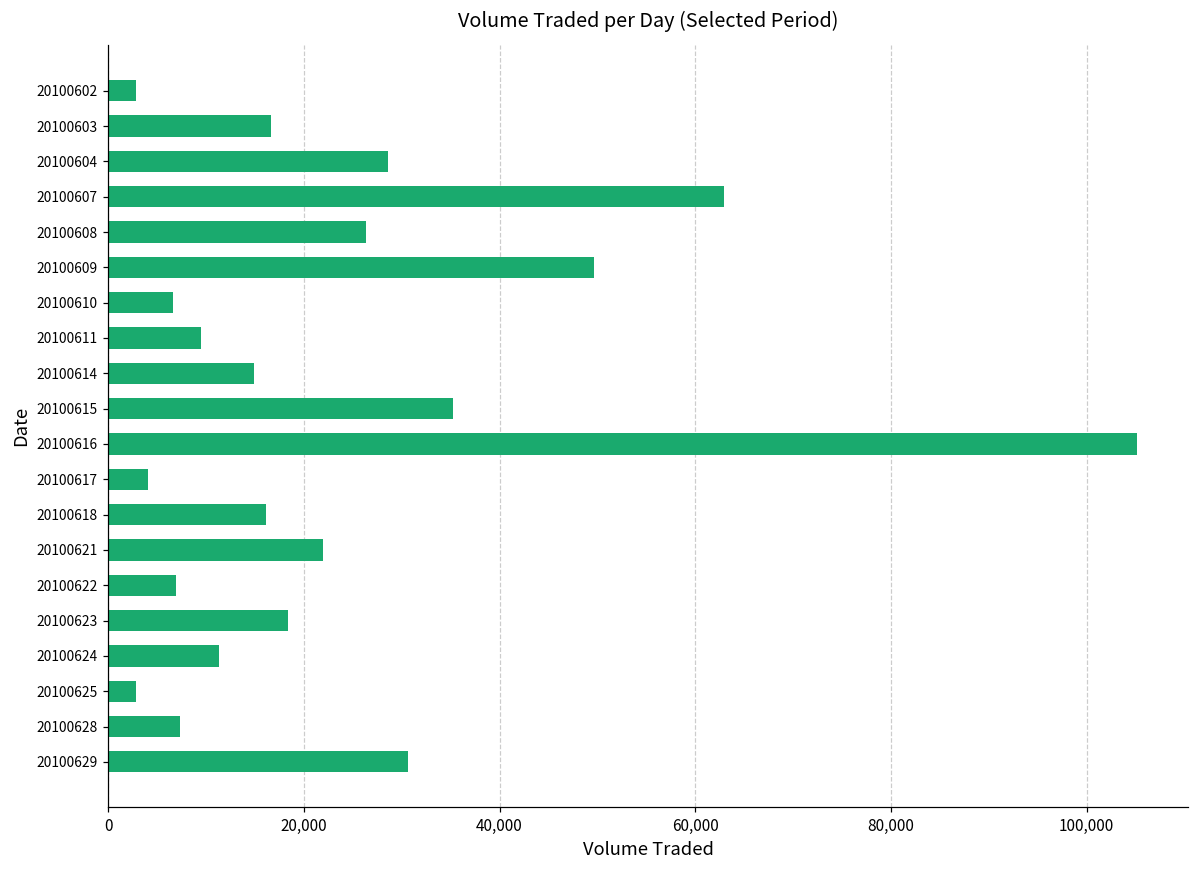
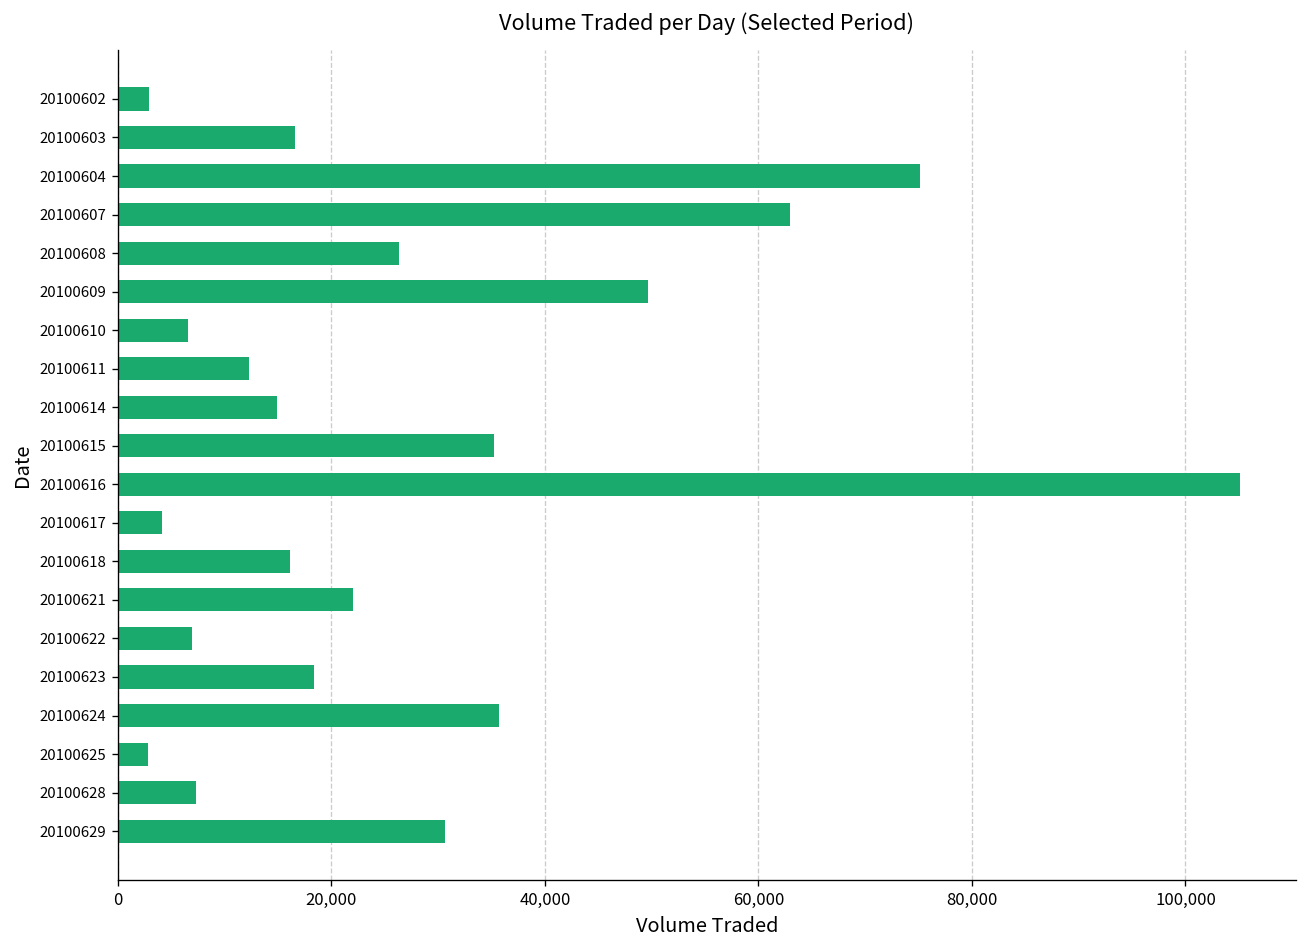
20100604: 29,000 -> 75,000
20100611: 10,000 -> 12,000
20100624: 11,000 -> 36,000
